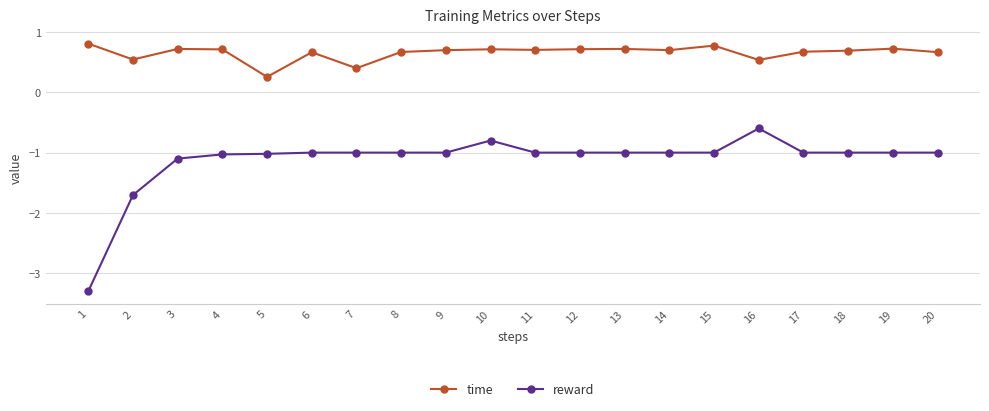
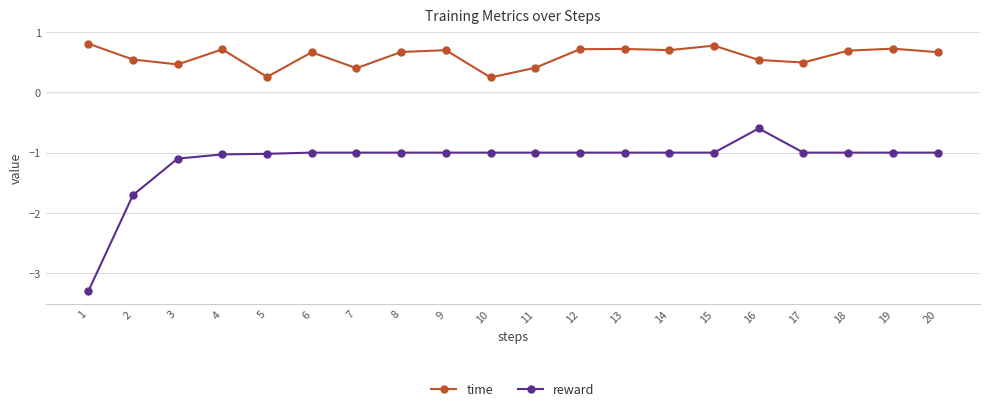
time, 3: 0.7 -> 0.5
time, 10: 0.7 -> 0.2
reward, 10: -0.8 -> -1.0
time, 11: 0.7 -> 0.4
time, 17: 0.7 -> 0.5
